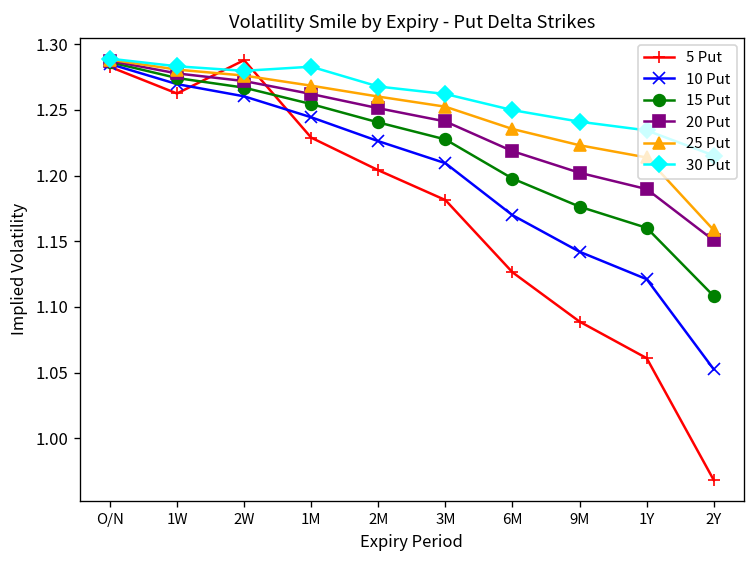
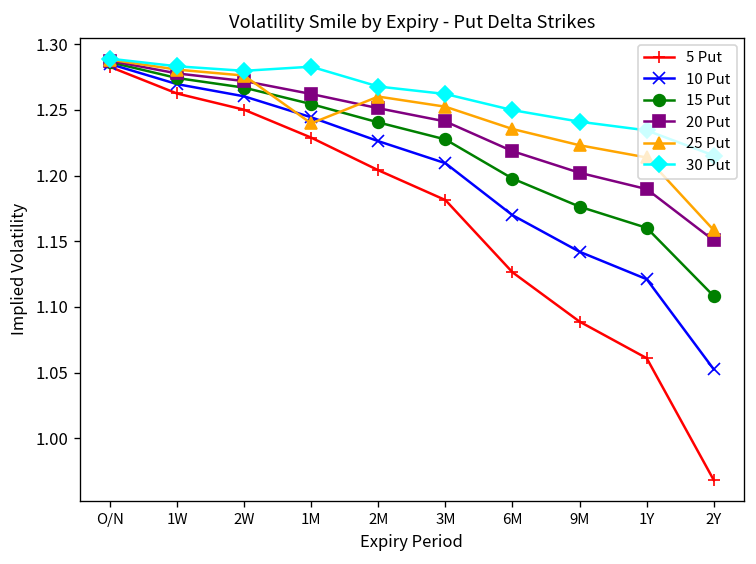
5 Put, 2W: 1.288 -> 1.250
25 Put, 1M: 1.268 -> 1.240
